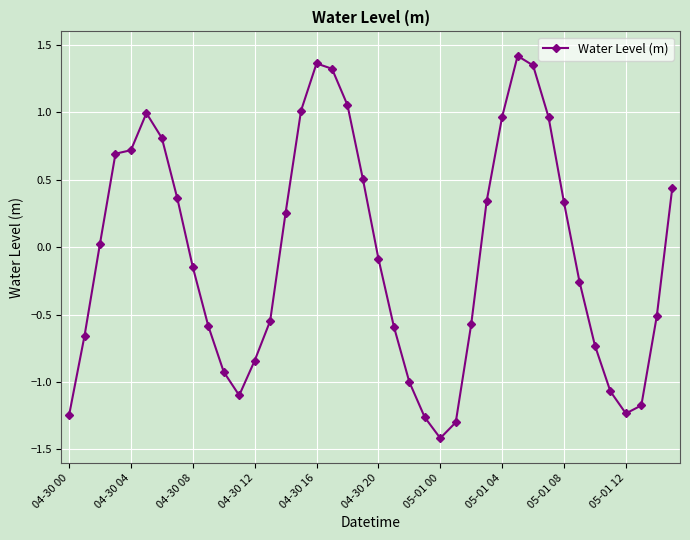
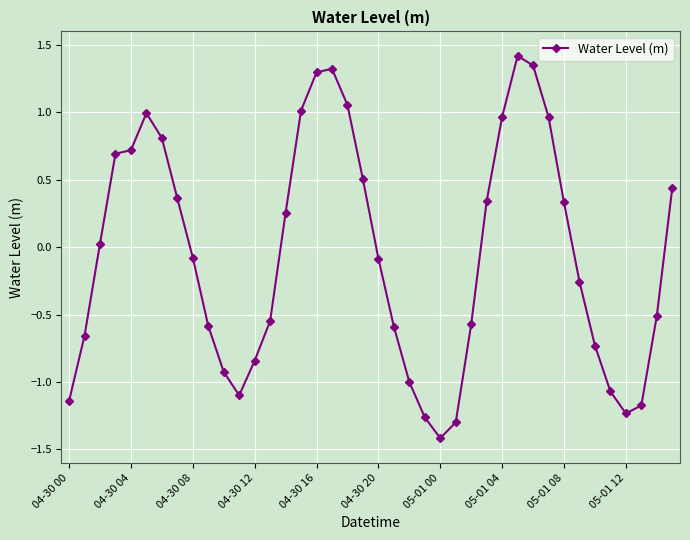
04-30 00: -1.25 -> -1.14
04-30 08: -0.15 -> -0.08
04-30 16: 1.36 -> 1.30
